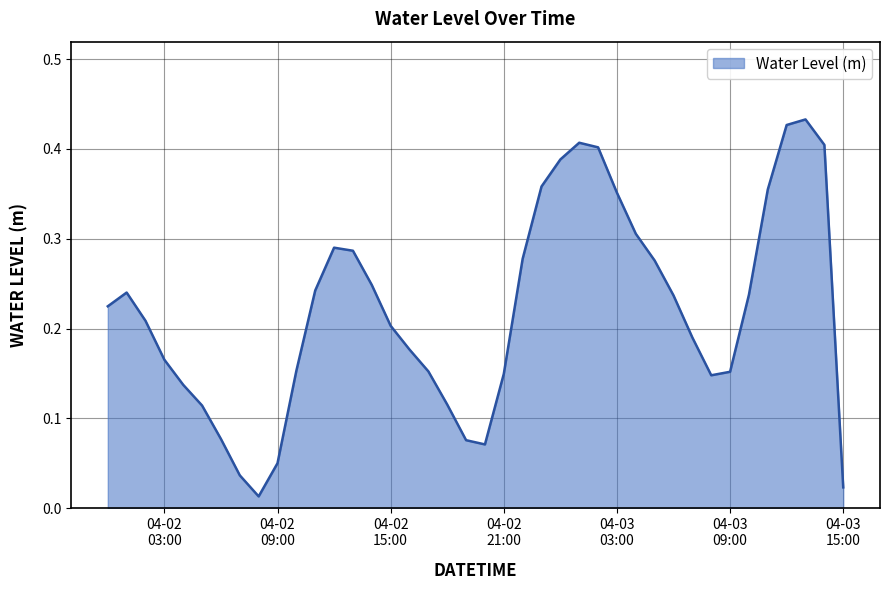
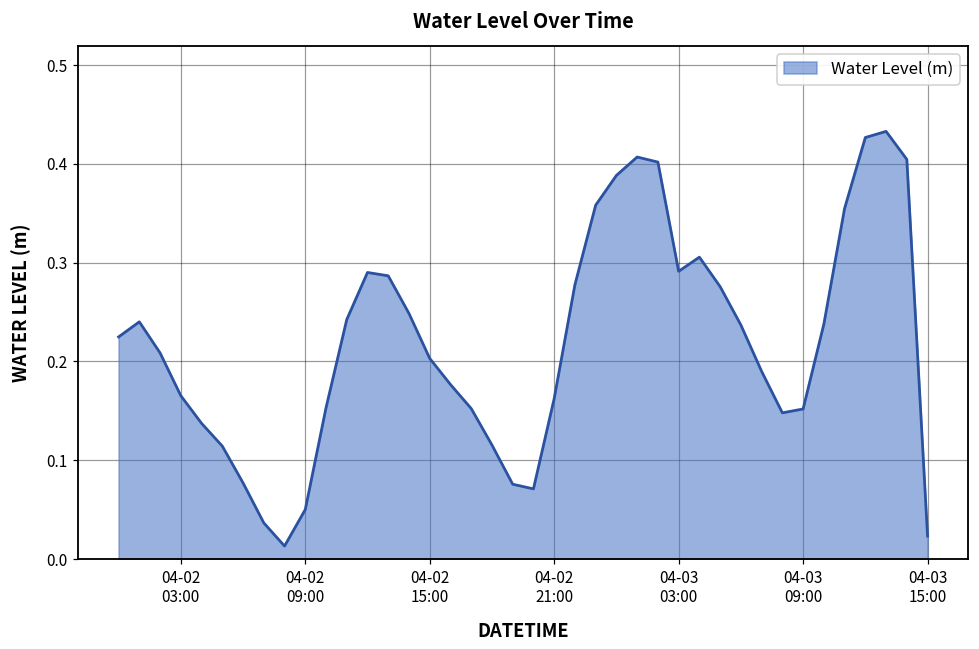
04-02 21:00: 0.15 -> 0.16
04-03 03:00: 0.35 -> 0.29
